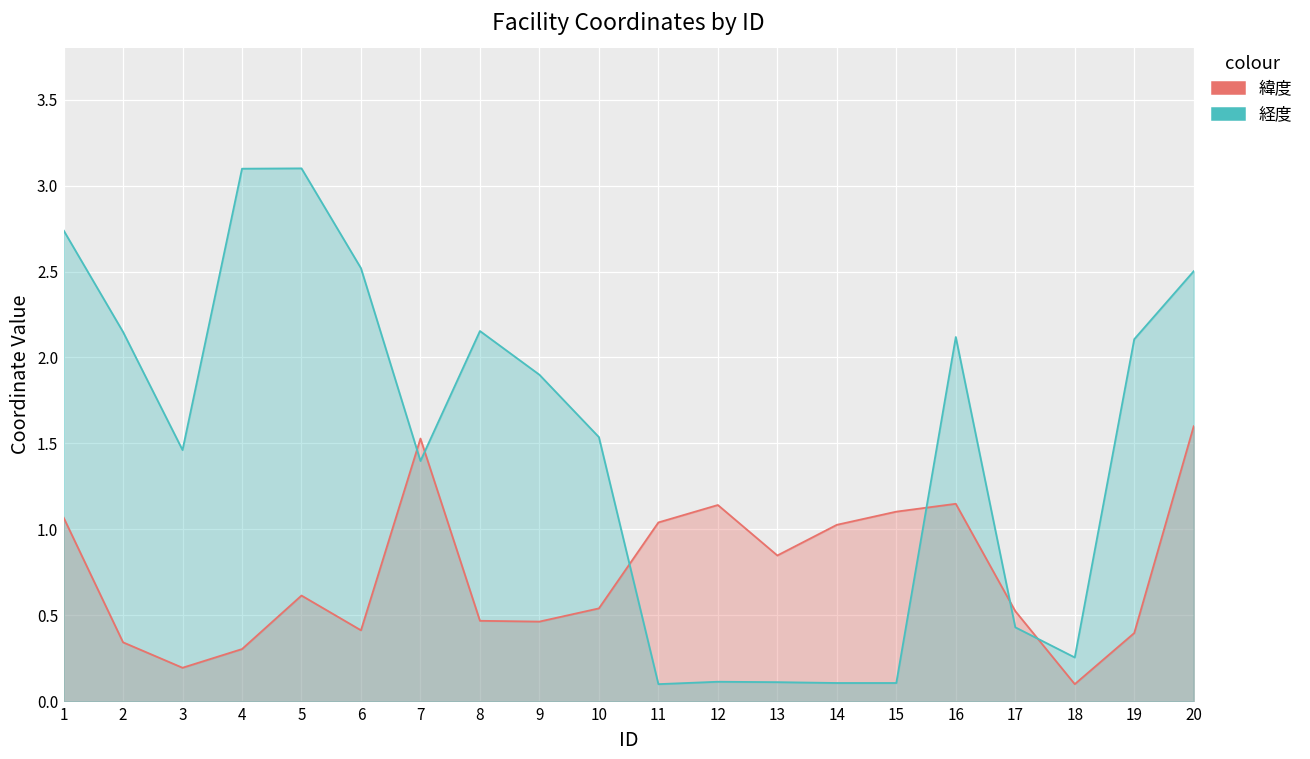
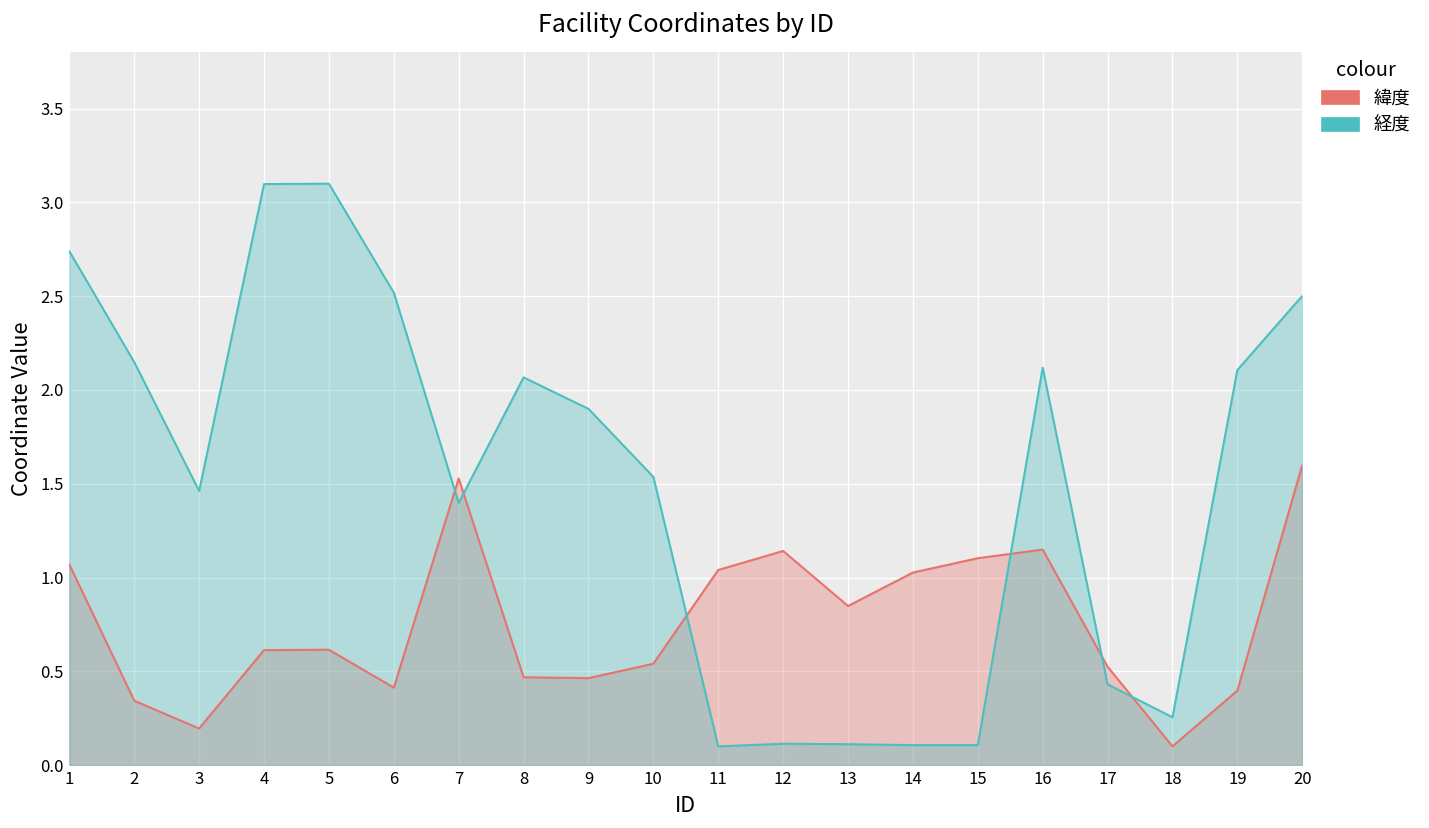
緯度, 4: 0.30 -> 0.61
経度, 8: 2.15 -> 2.07
